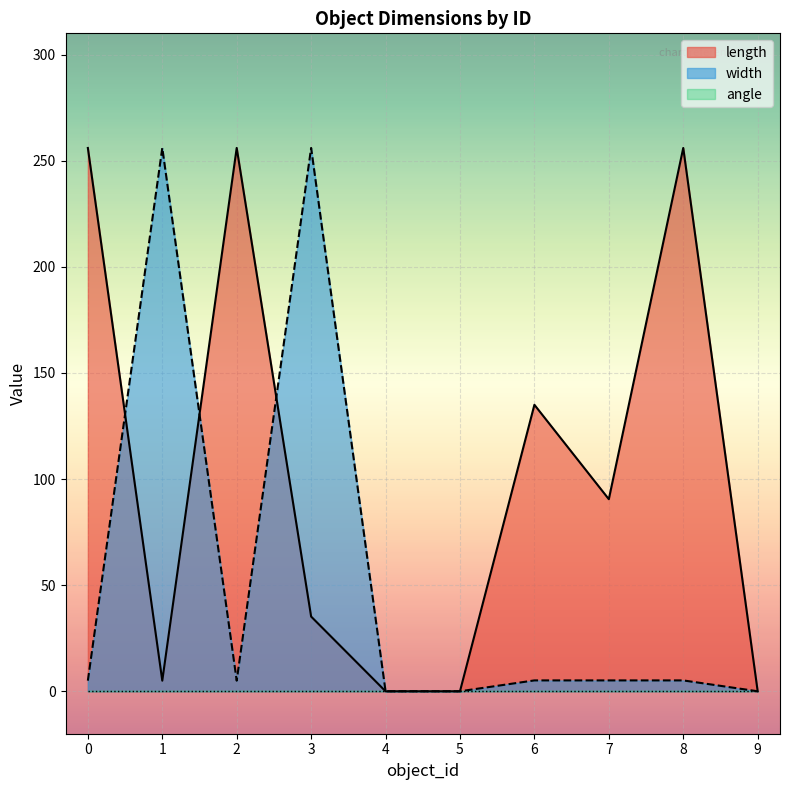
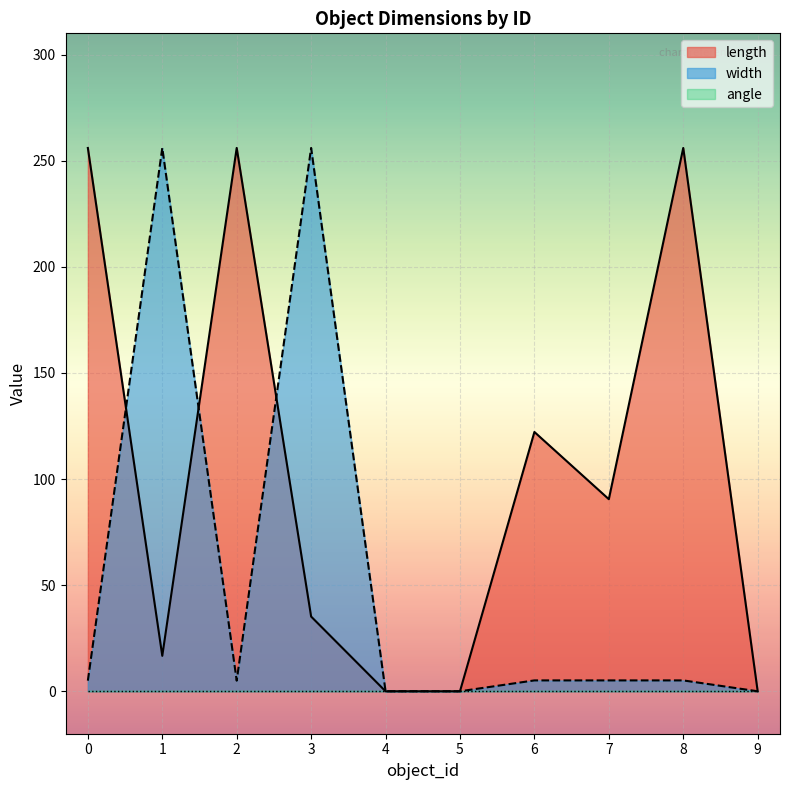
length, 1: 5 -> 17
length, 6: 135 -> 122
